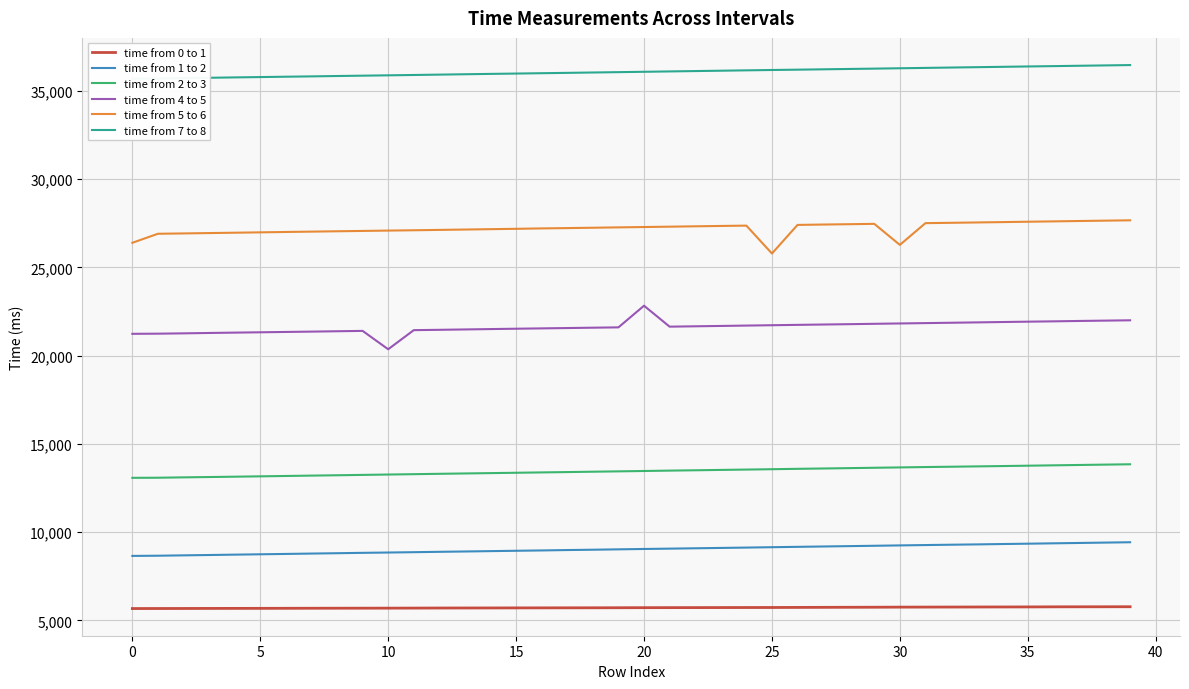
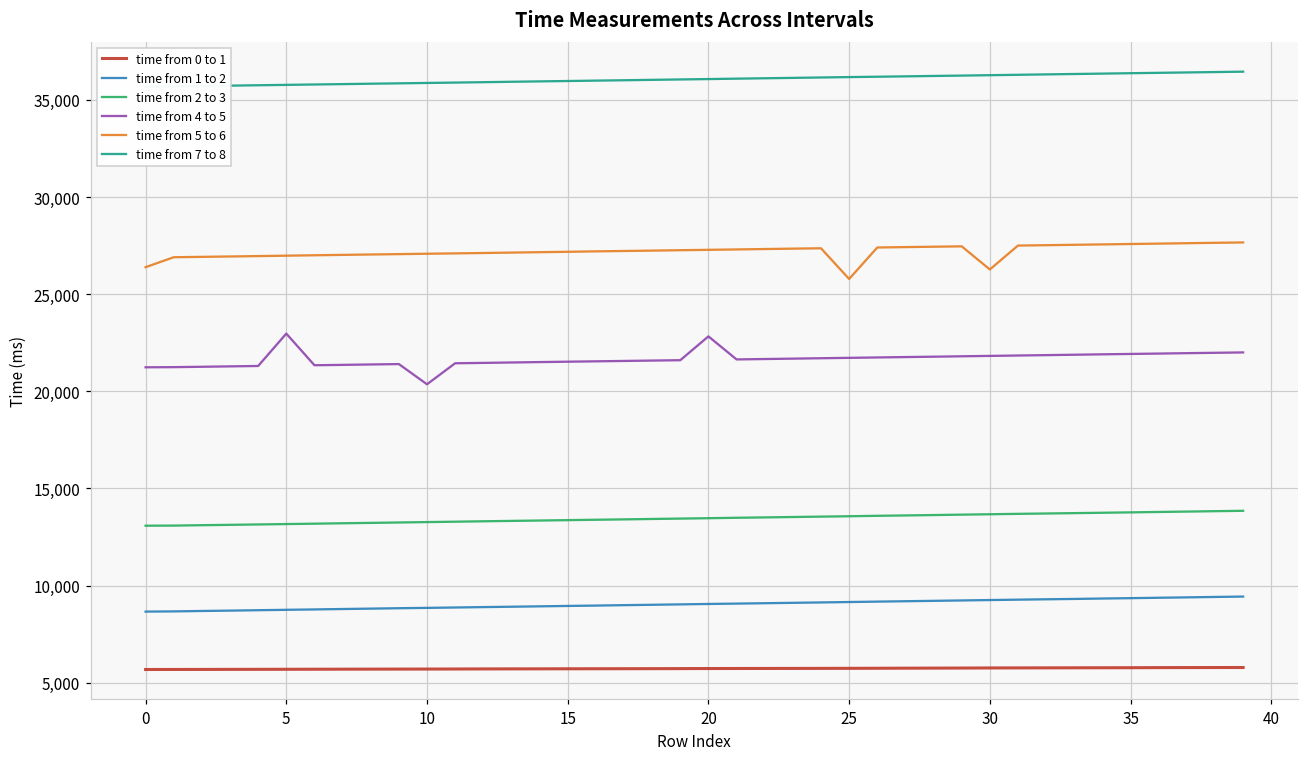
time from 4 to 5, 5: 21,300 -> 23,000
